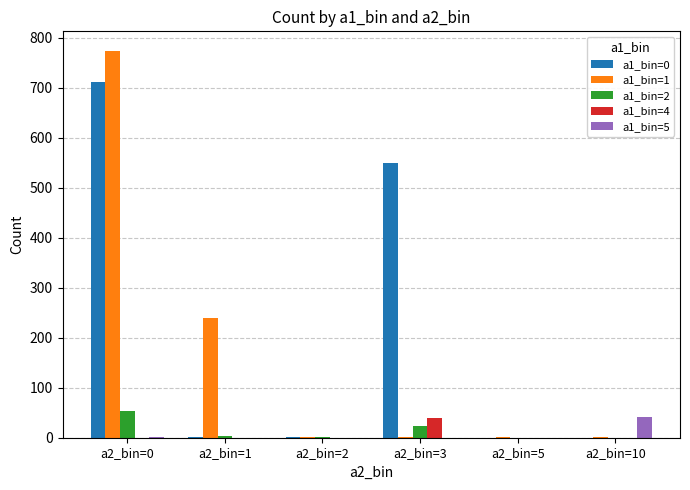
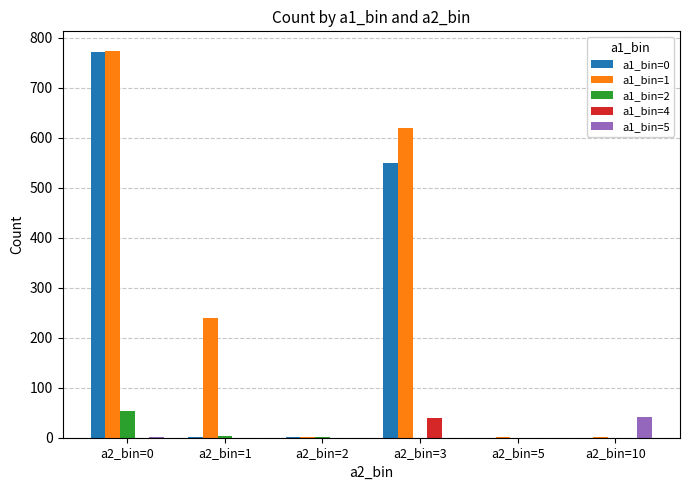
a1_bin=0, a2_bin=0: 710 -> 770
a1_bin=1, a2_bin=3: 0 -> 620
a1_bin=2, a2_bin=3: 20 -> 0
